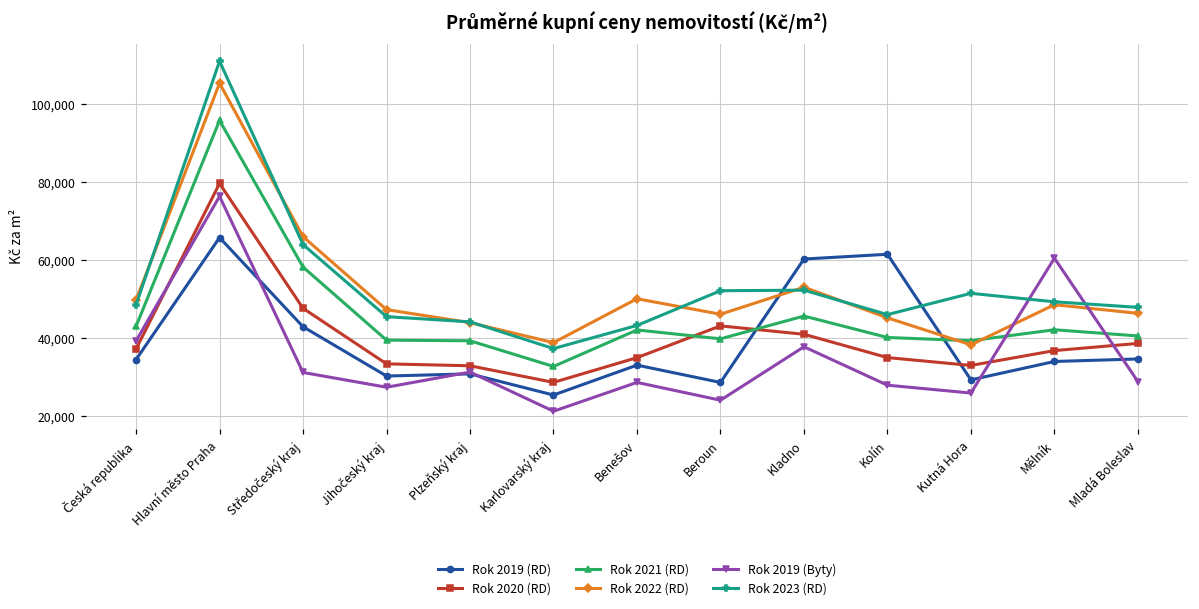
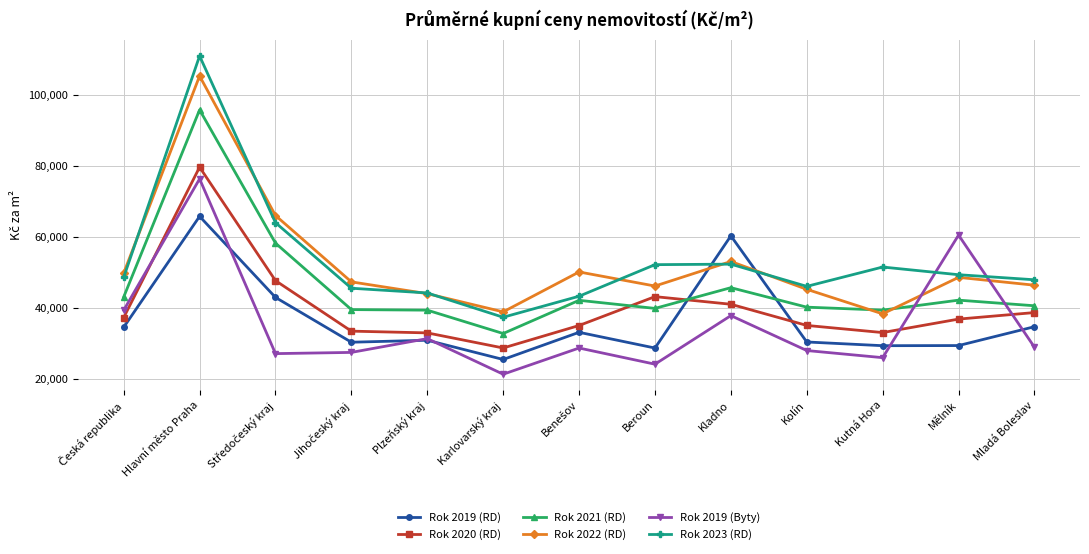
Rok 2019 (Byty), Středočeský kraj: 31,000 -> 27,000
Rok 2019 (RD), Kolín: 62,000 -> 30,000
Rok 2019 (RD), Mělník: 34,000 -> 29,000
